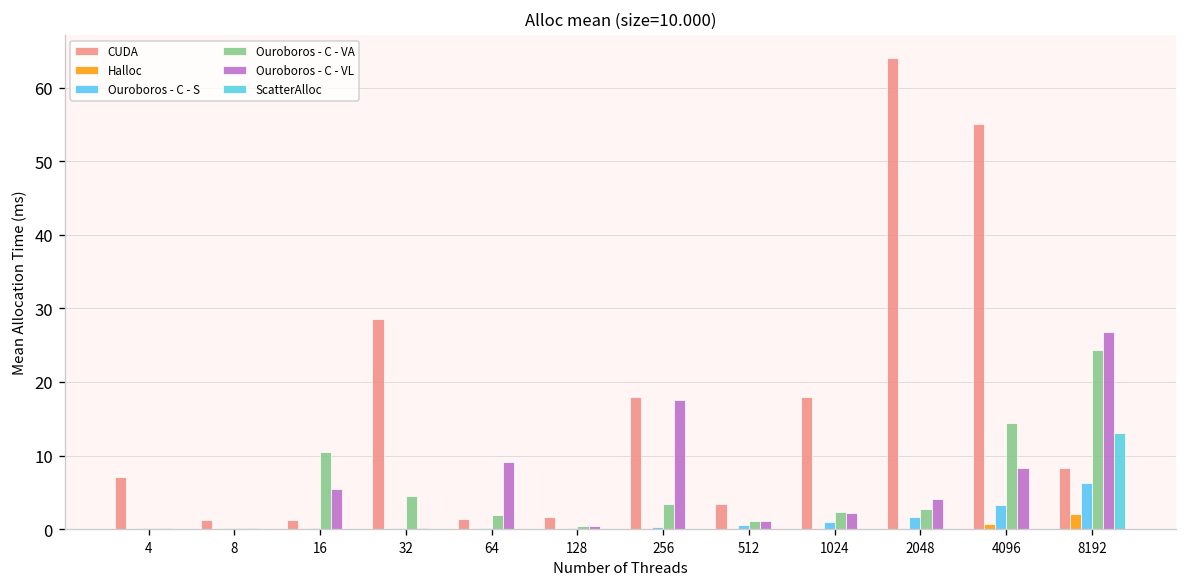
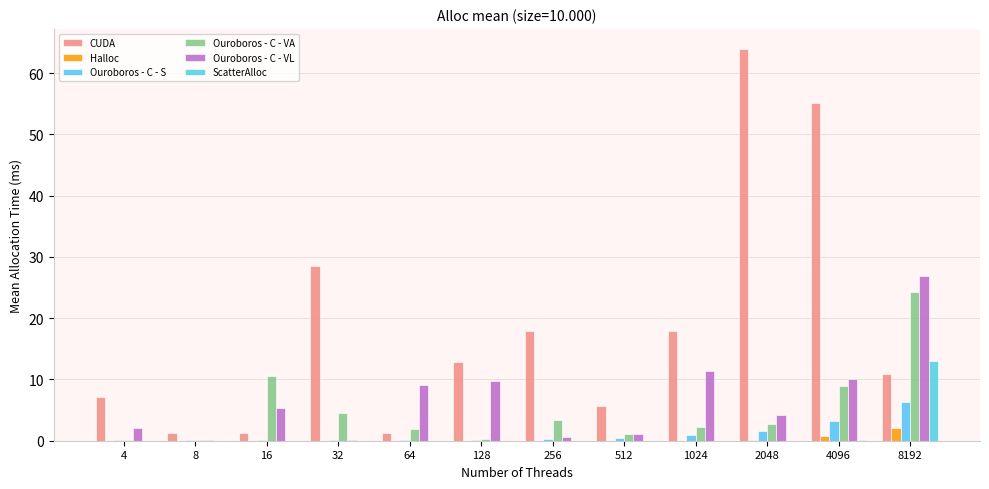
Ouroboros - C - VL, 4: 0 -> 2
CUDA, 128: 2 -> 13
Ouroboros - C - VL, 128: 0 -> 10
Ouroboros - C - VL, 256: 18 -> 1
CUDA, 512: 3 -> 6
Ouroboros - C - VL, 1024: 2 -> 11
Ouroboros - C - VA, 4096: 14 -> 9
Ouroboros - C - VL, 4096: 8 -> 10
CUDA, 8192: 8 -> 11
